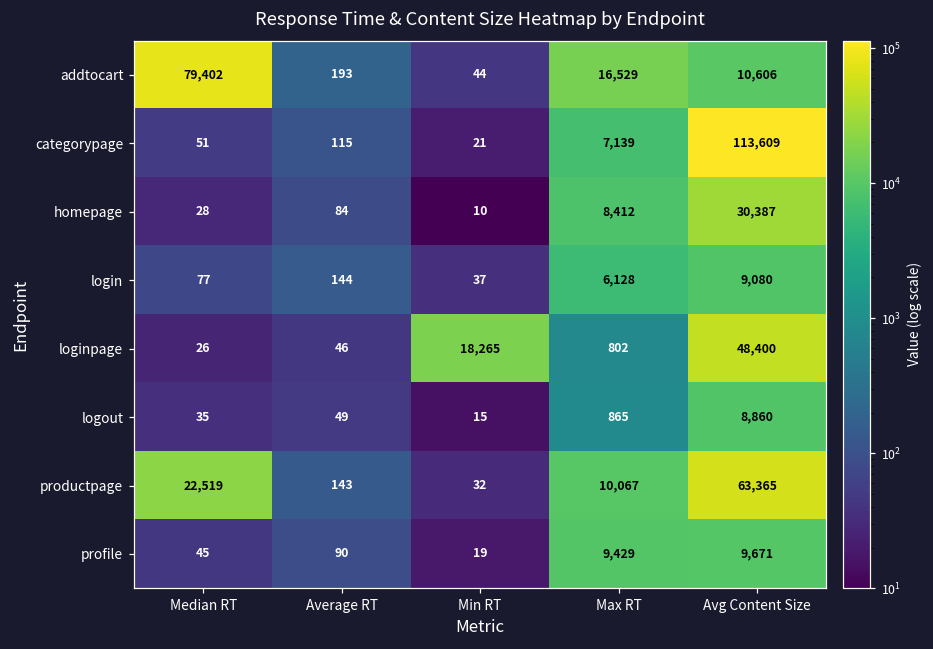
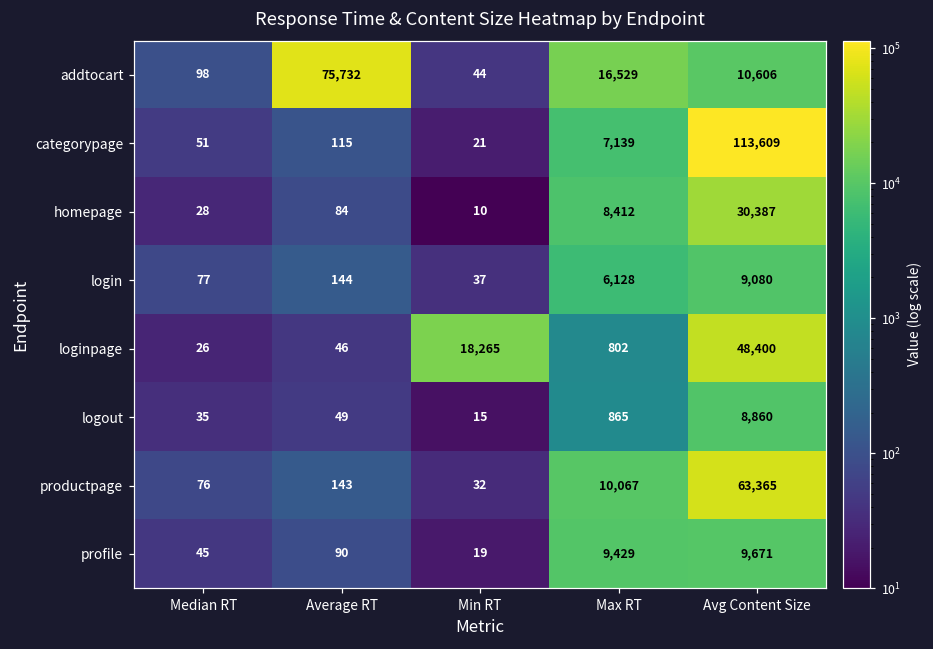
addtocart, Median RT: 79,402 -> 98
addtocart, Average RT: 193 -> 75,732
productpage, Median RT: 22,519 -> 76
